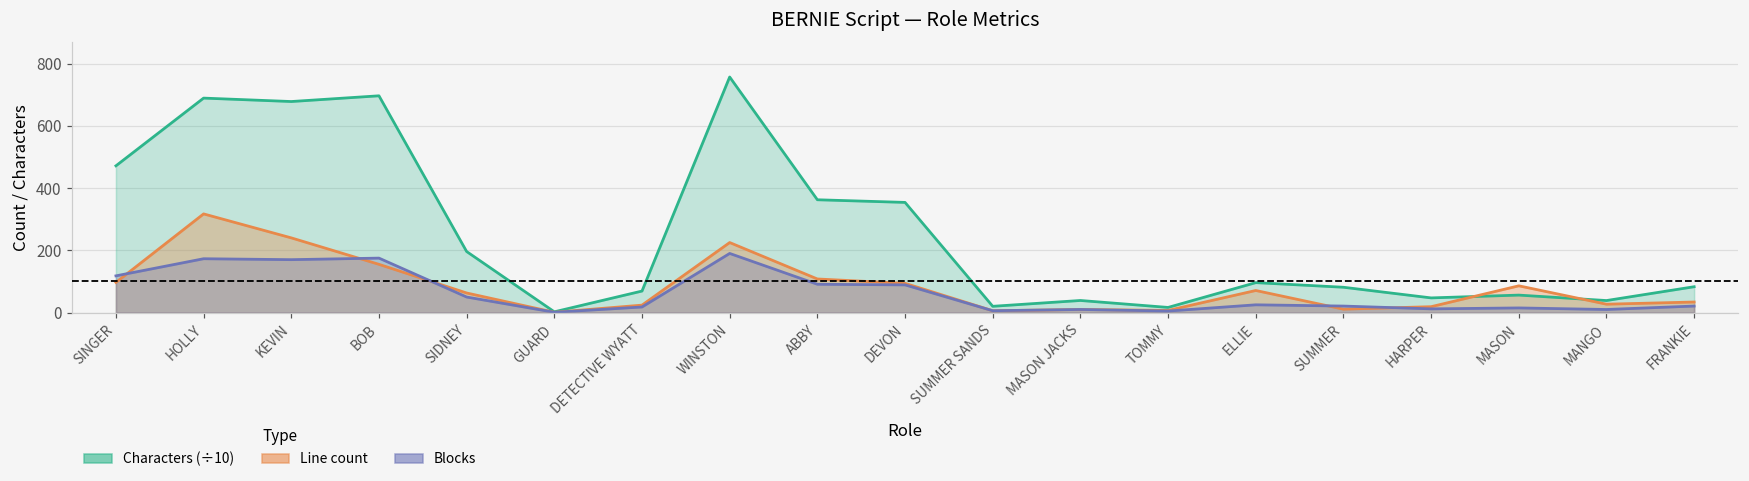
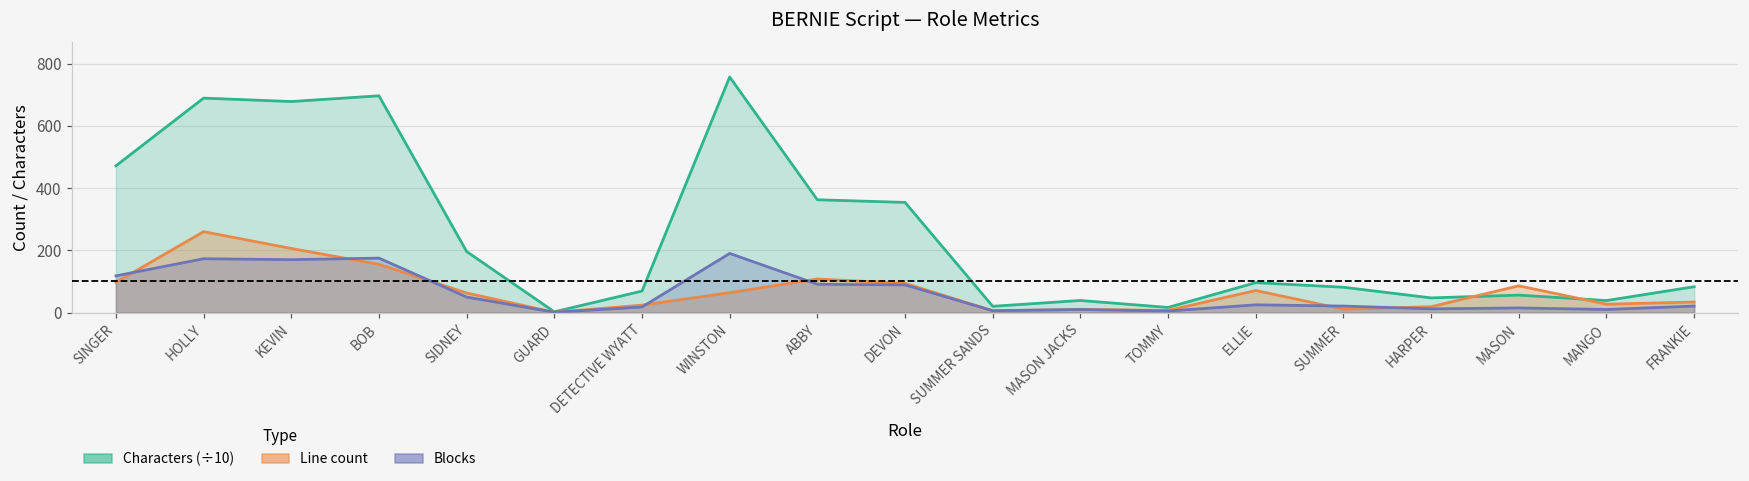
Line count, HOLLY: 320 -> 260
Line count, KEVIN: 240 -> 210
Line count, WINSTON: 230 -> 60
